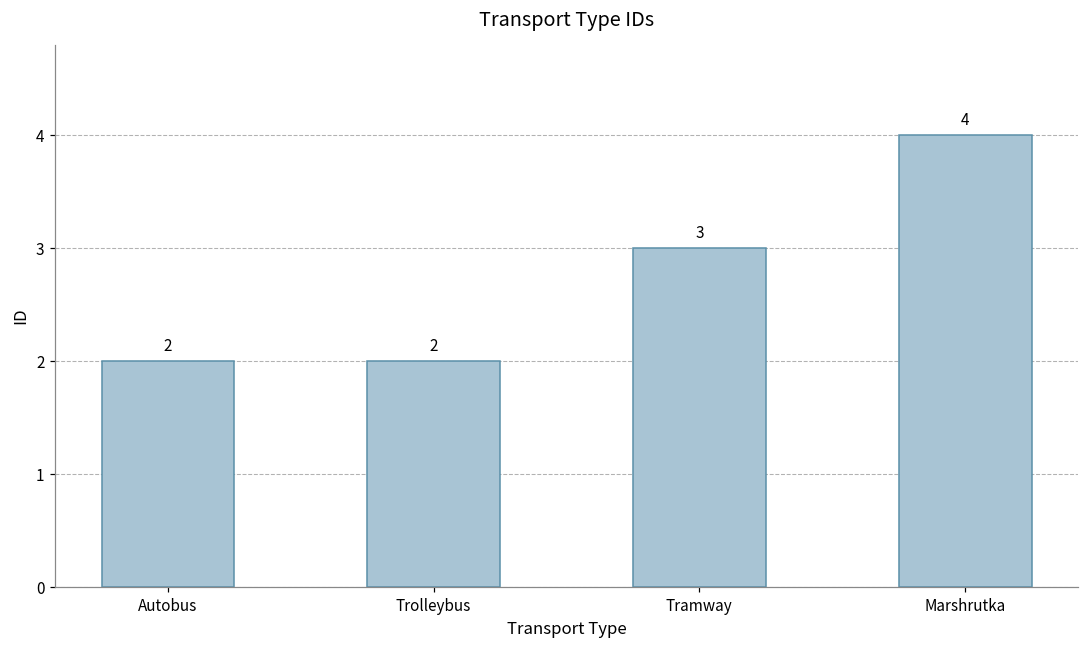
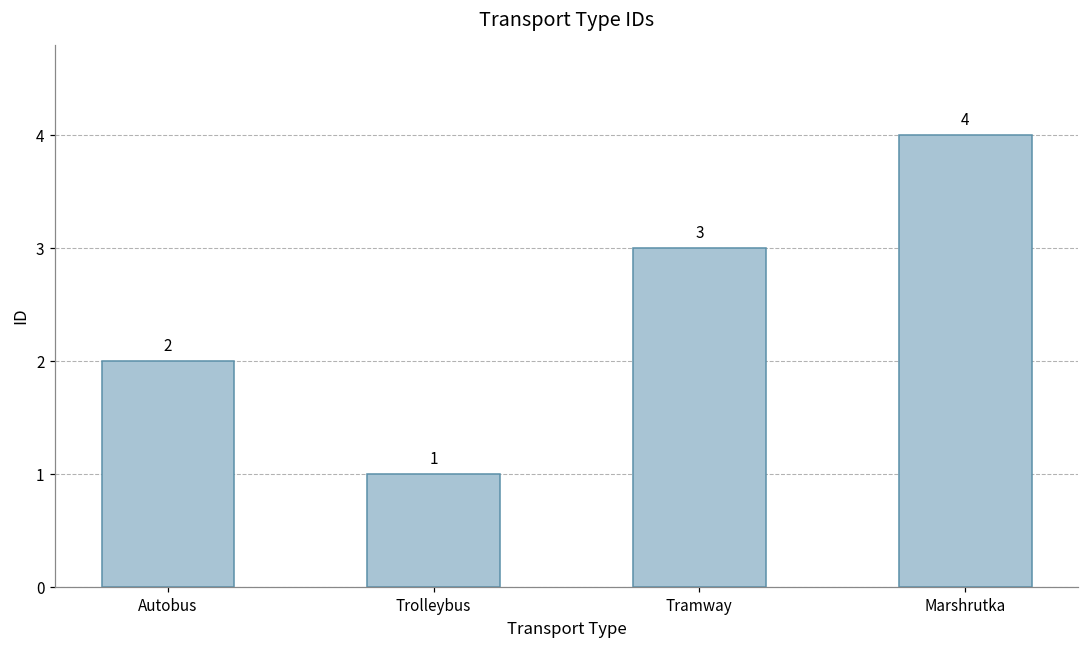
Trolleybus: 2 -> 1
